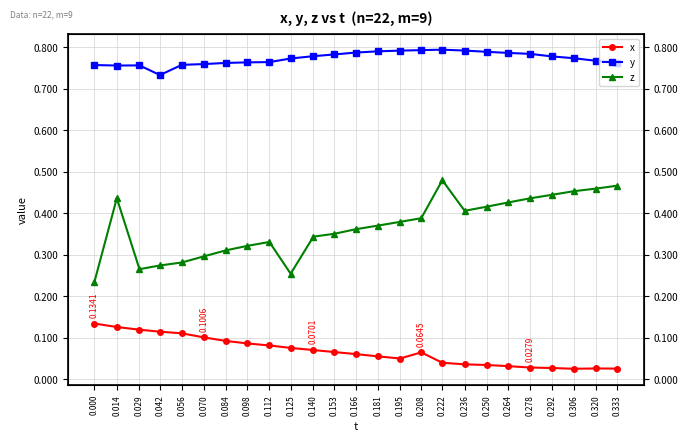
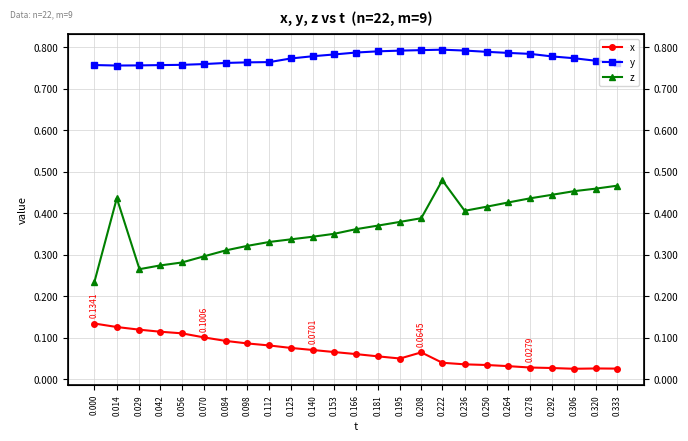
y, 0.042: 0.73 -> 0.76
z, 0.125: 0.25 -> 0.34
